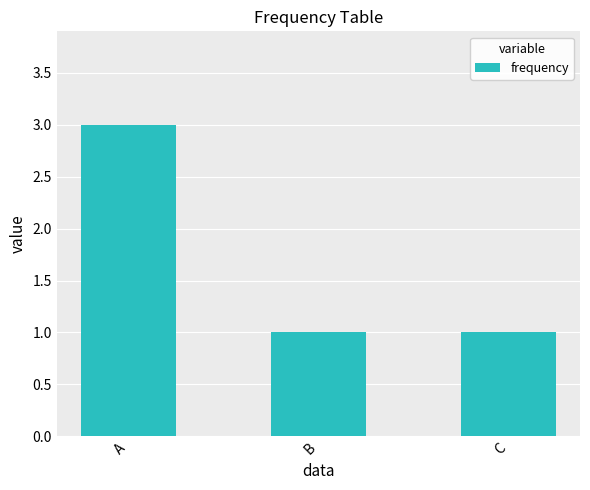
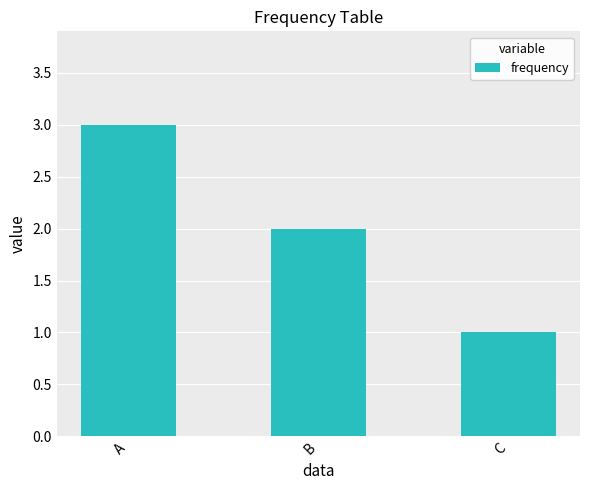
B: 1 -> 2
